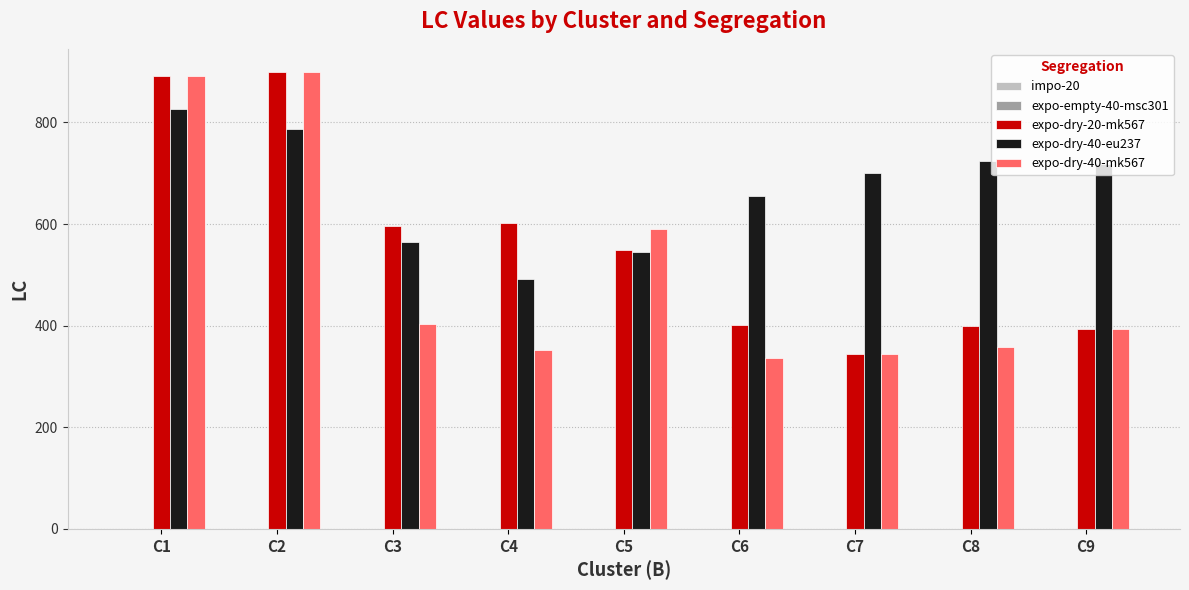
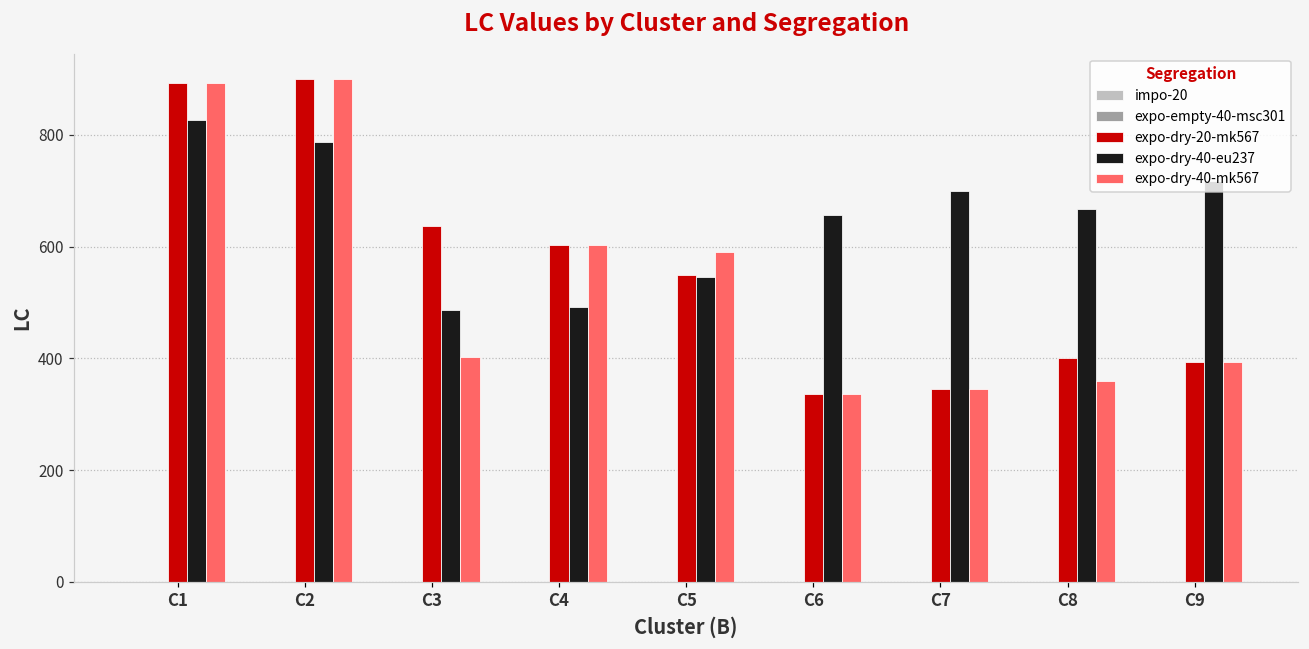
expo-dry-20-mk567, C3: 600 -> 640
expo-dry-40-eu237, C3: 560 -> 490
expo-dry-40-mk567, C4: 350 -> 600
expo-dry-20-mk567, C6: 400 -> 340
expo-dry-40-eu237, C8: 730 -> 670
